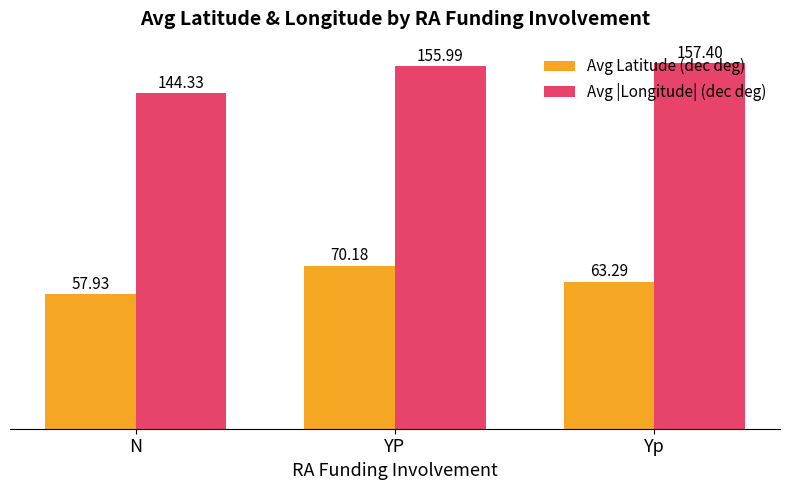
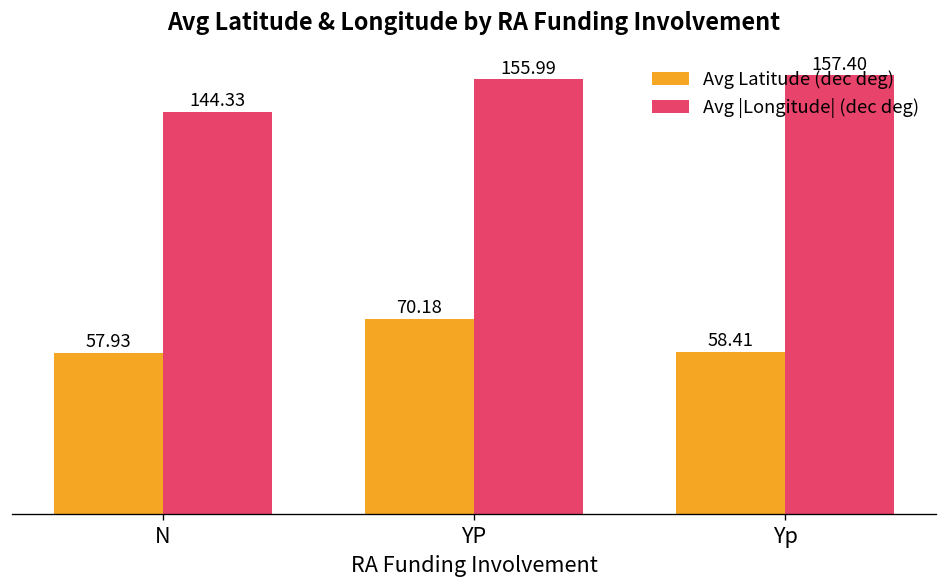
Avg Latitude (dec deg), Yp: 63.29 -> 58.41
